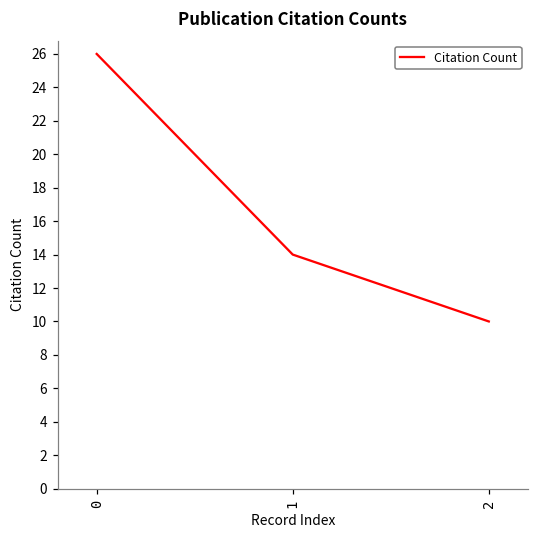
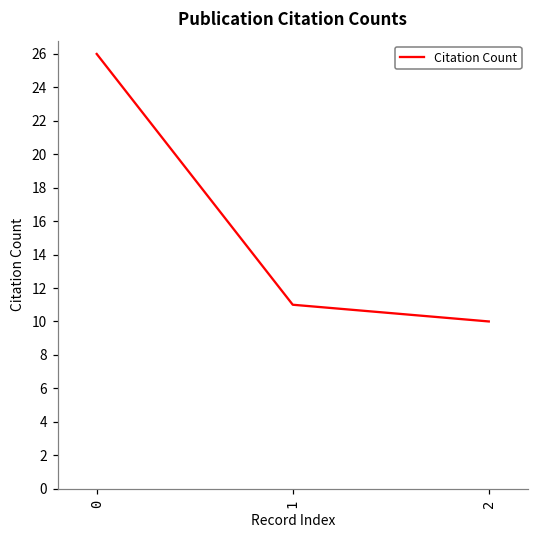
1: 14 -> 11
